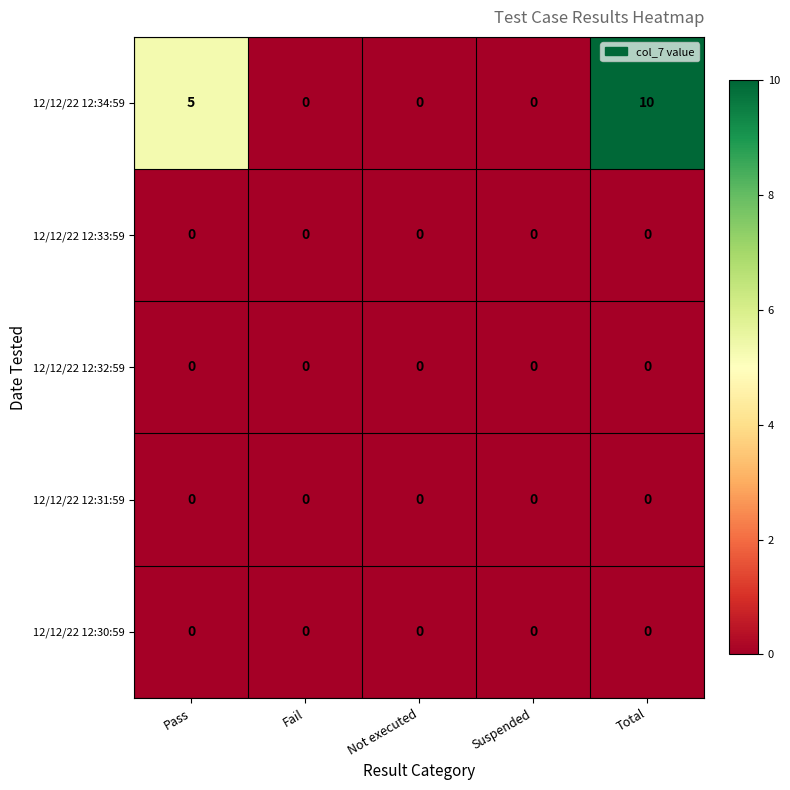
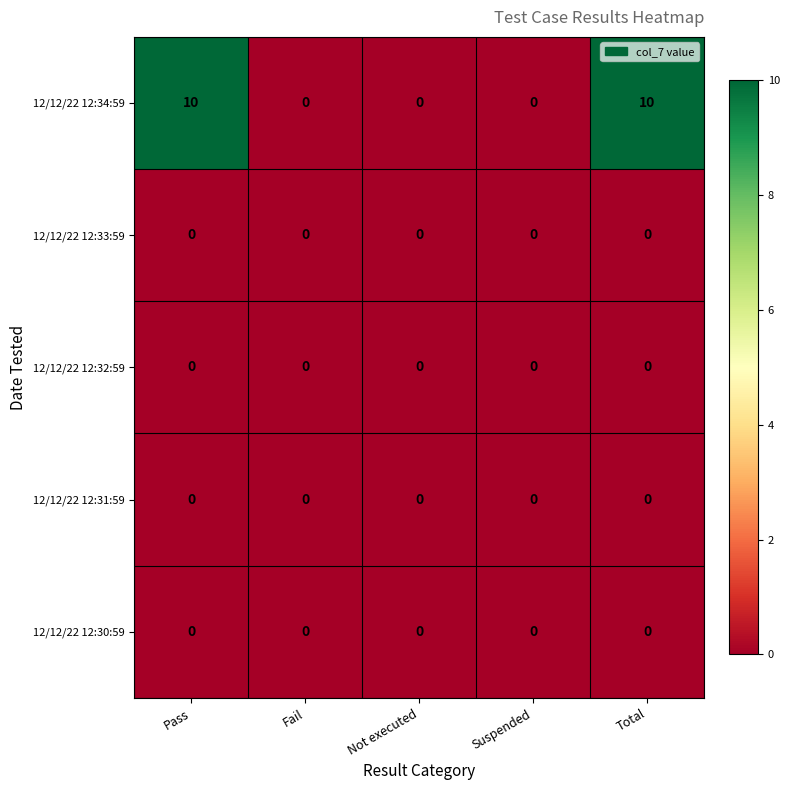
12/12/22 12:34:59, Pass: 5 -> 10
